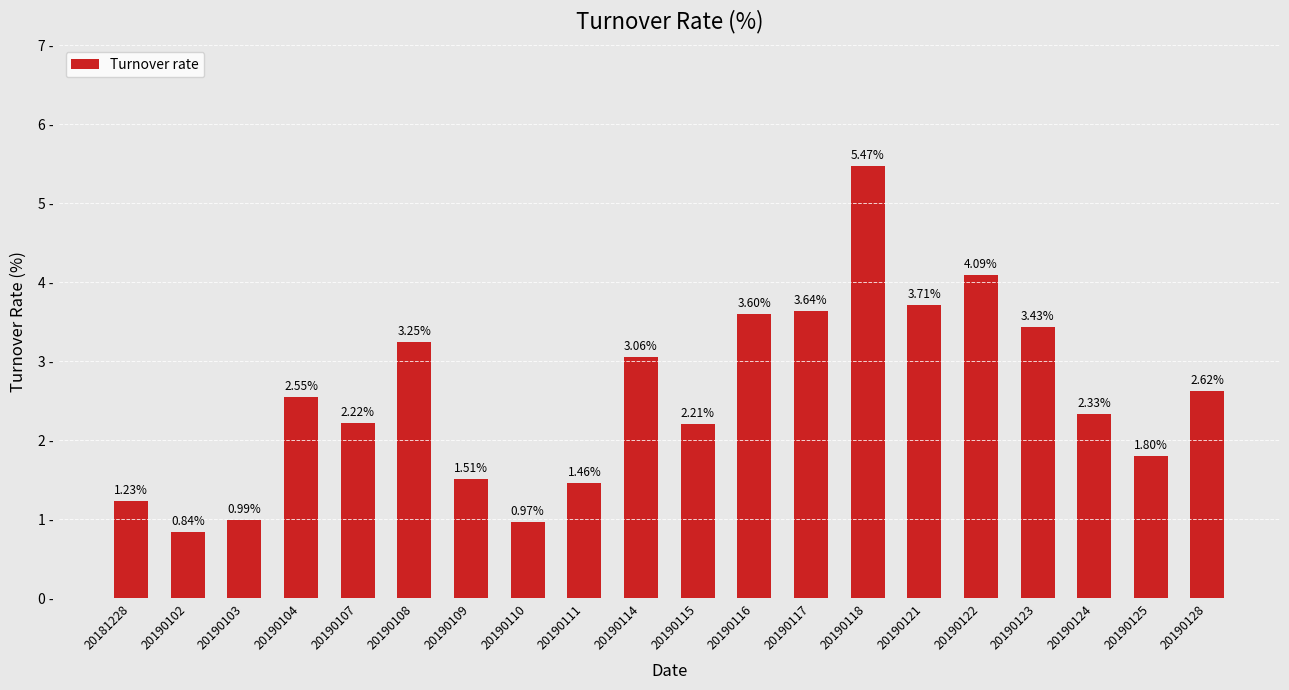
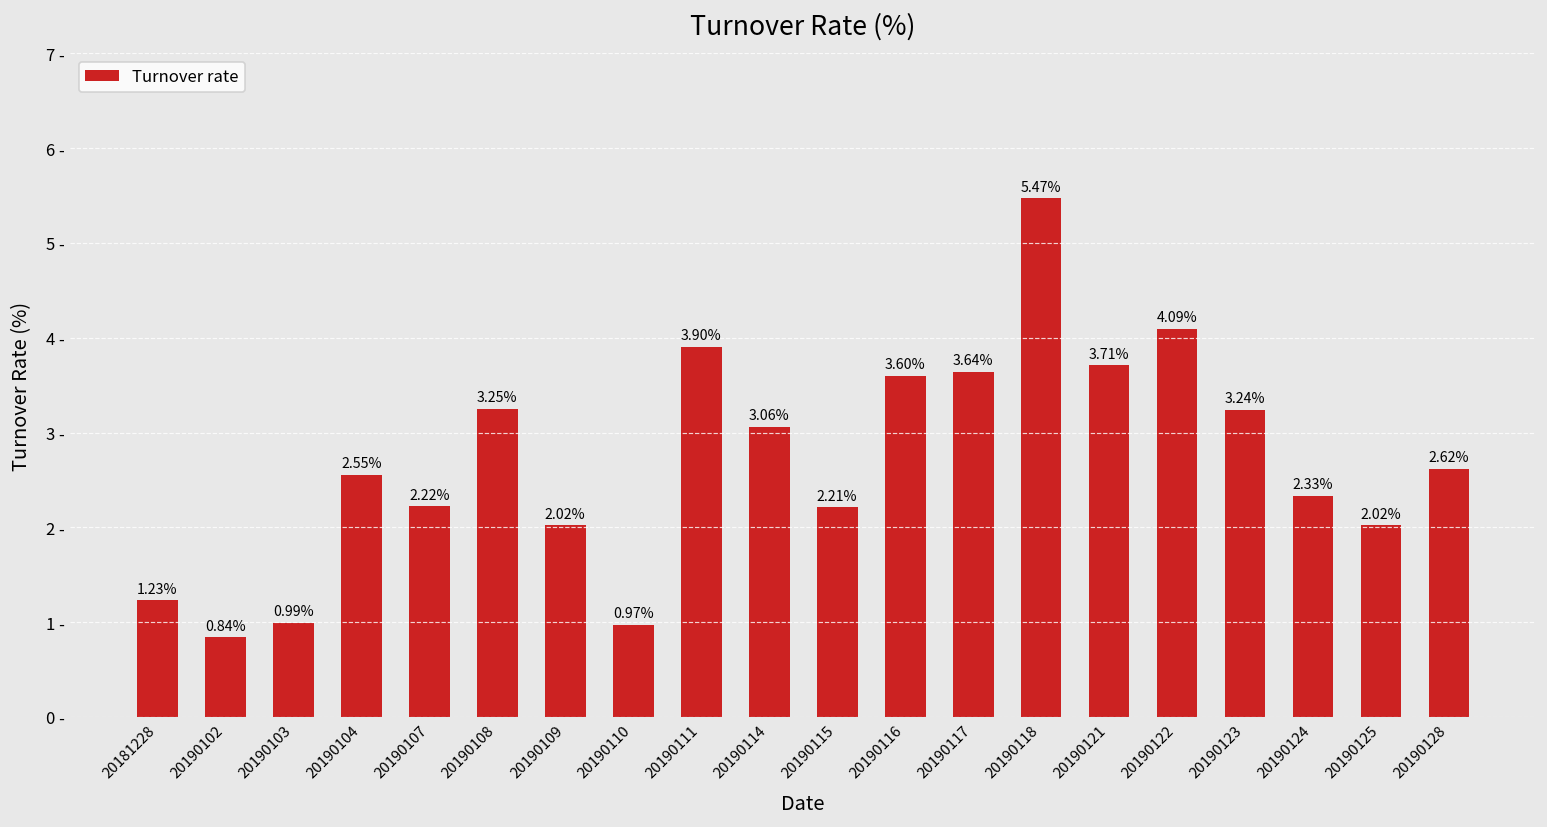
20190109: 1.51% -> 2.02%
20190111: 1.46% -> 3.90%
20190123: 3.43% -> 3.24%
20190125: 1.80% -> 2.02%
